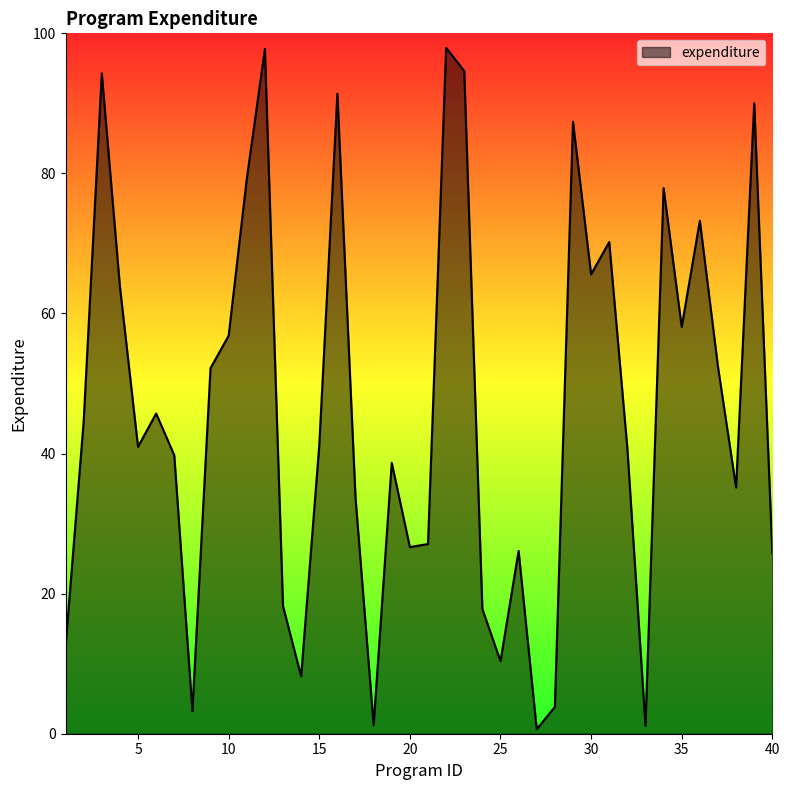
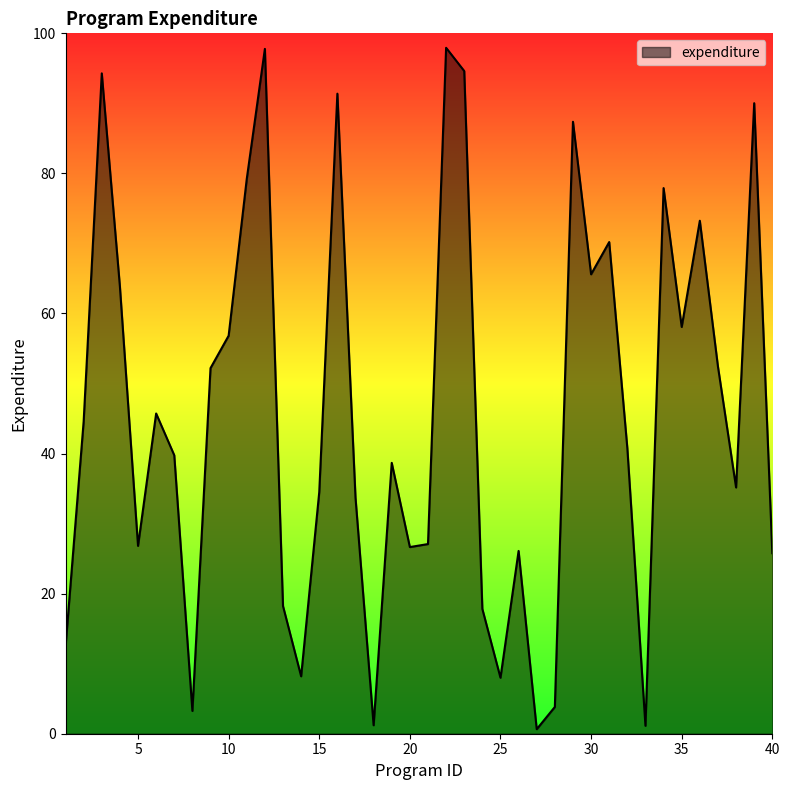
5: 41 -> 27
15: 41 -> 34
25: 10 -> 8
